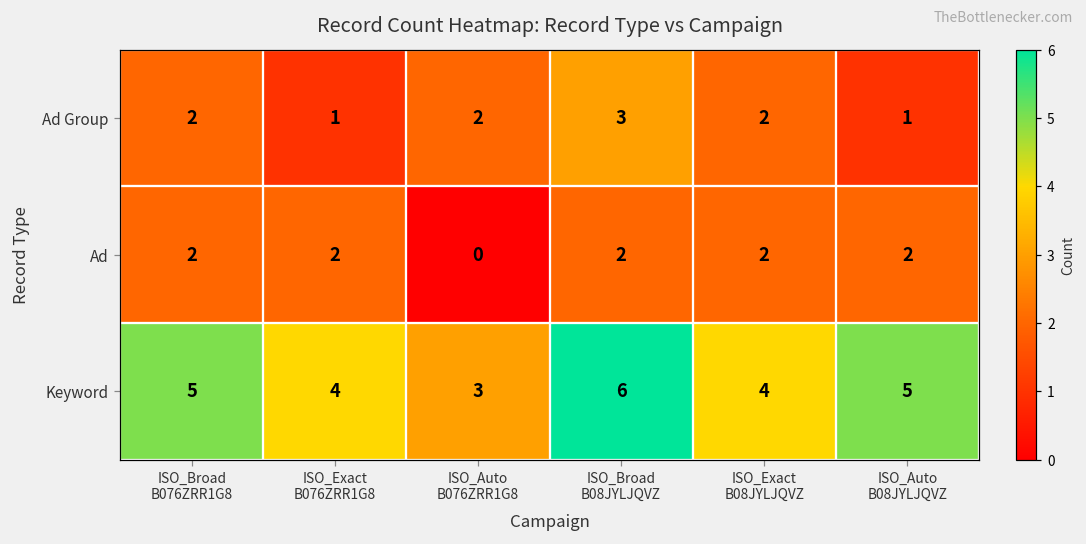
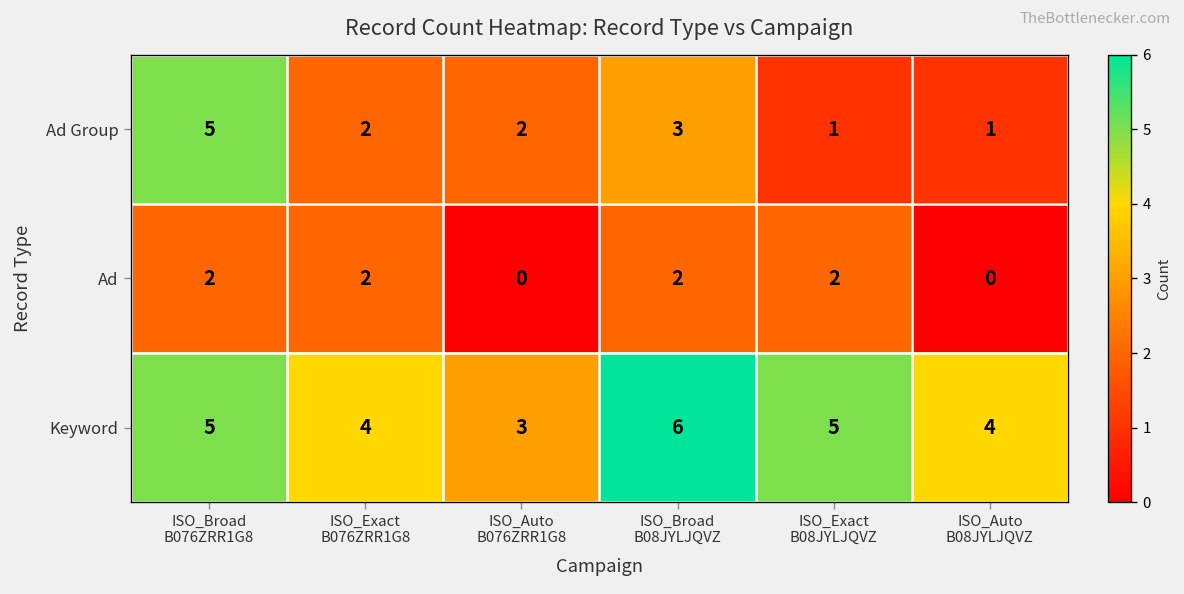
Ad Group, ISO_Broad B076ZRR1G8: 2 -> 5
Ad Group, ISO_Exact B076ZRR1G8: 1 -> 2
Ad Group, ISO_Exact B08JYLJQVZ: 2 -> 1
Ad, ISO_Auto B08JYLJQVZ: 2 -> 0
Keyword, ISO_Exact B08JYLJQVZ: 4 -> 5
Keyword, ISO_Auto B08JYLJQVZ: 5 -> 4
